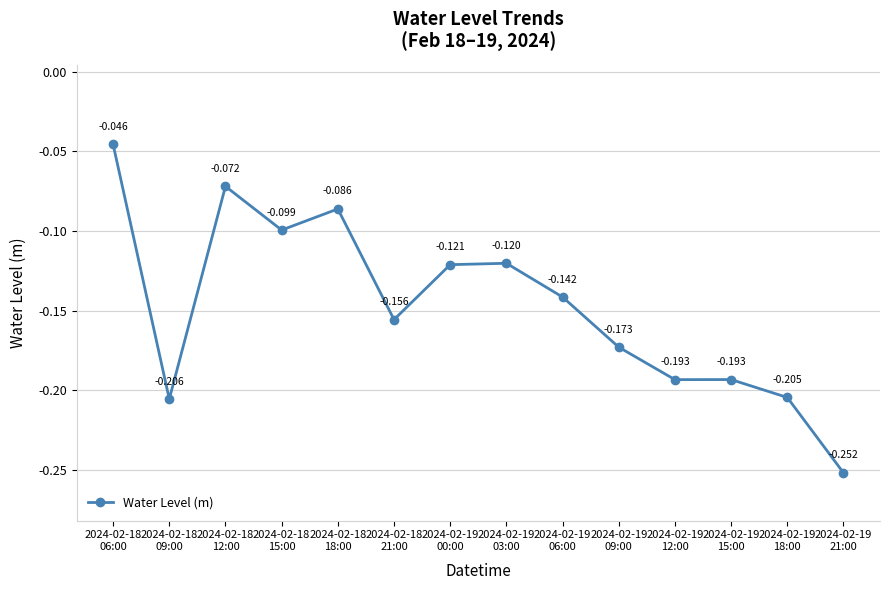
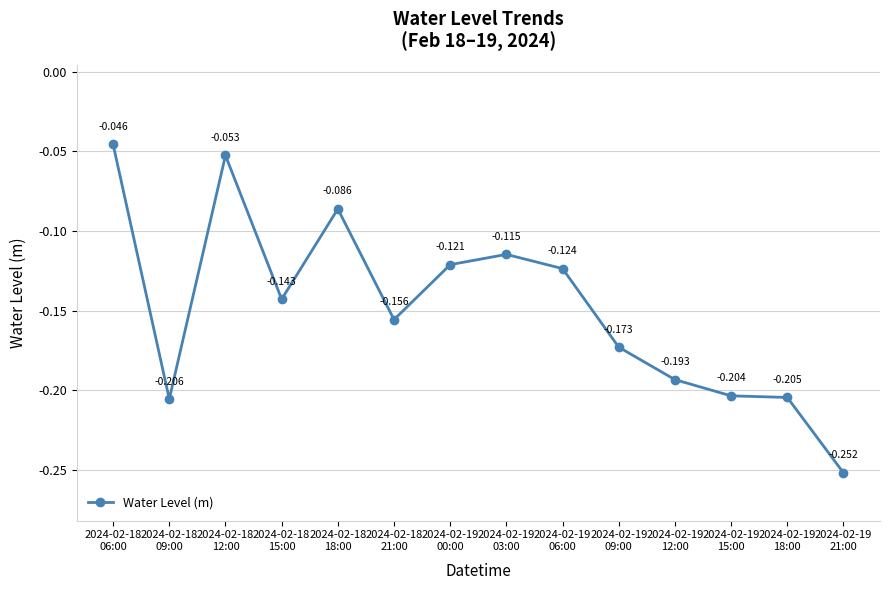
2024-02-18 12:00: -0.072 -> -0.053
2024-02-18 15:00: -0.099 -> -0.143
2024-02-19 03:00: -0.120 -> -0.115
2024-02-19 06:00: -0.142 -> -0.124
2024-02-19 15:00: -0.193 -> -0.204
